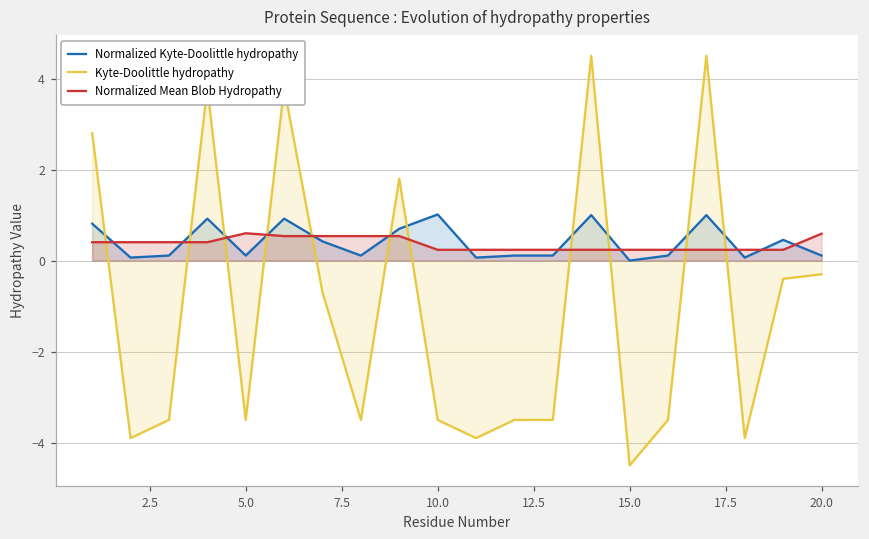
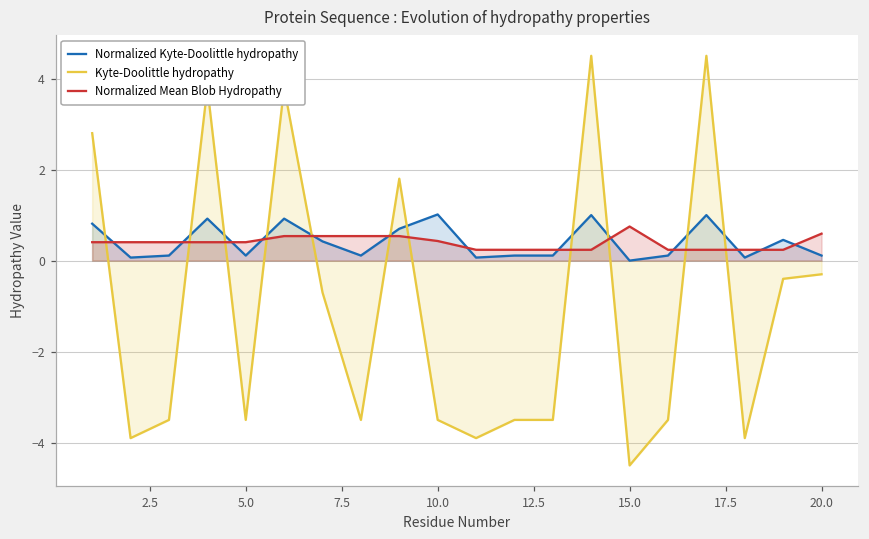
Normalized Mean Blob Hydropathy, 5.0: 0.6 -> 0.4
Normalized Mean Blob Hydropathy, 10.0: 0.2 -> 0.4
Normalized Mean Blob Hydropathy, 15.0: 0.2 -> 0.7
